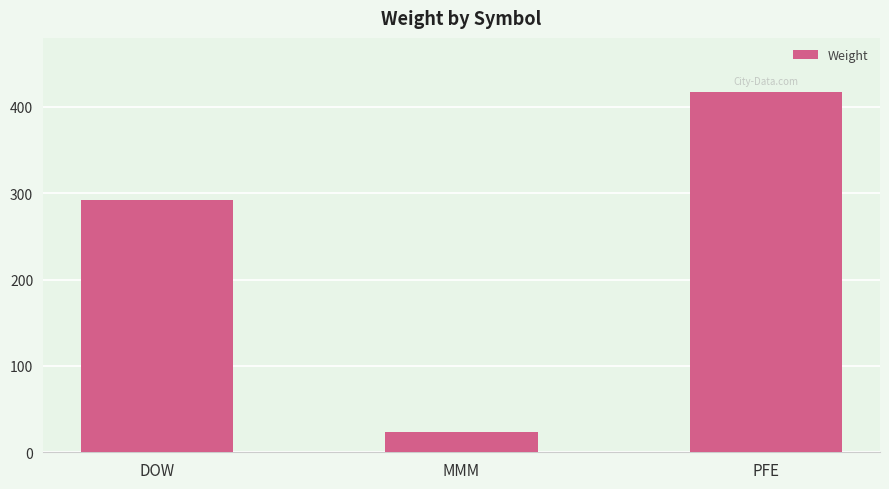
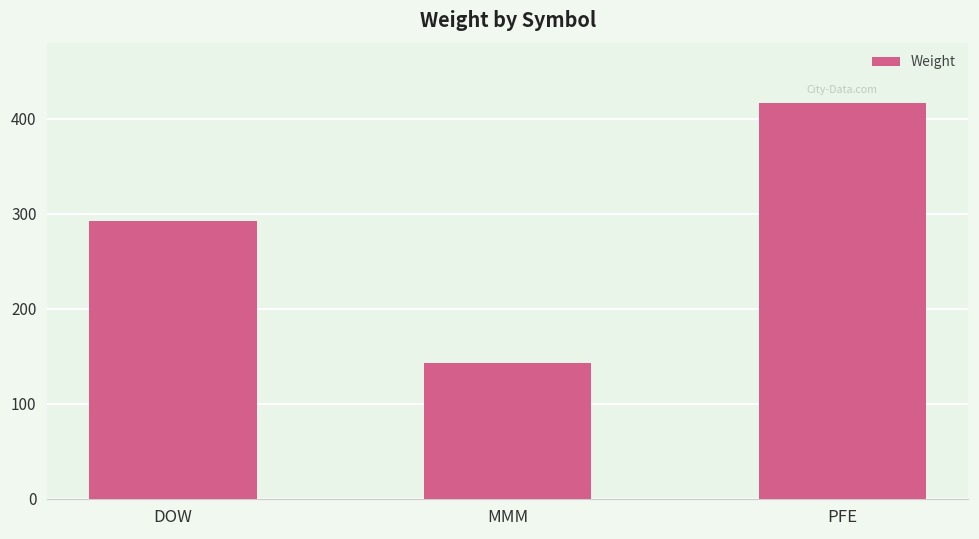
MMM: 20 -> 140
